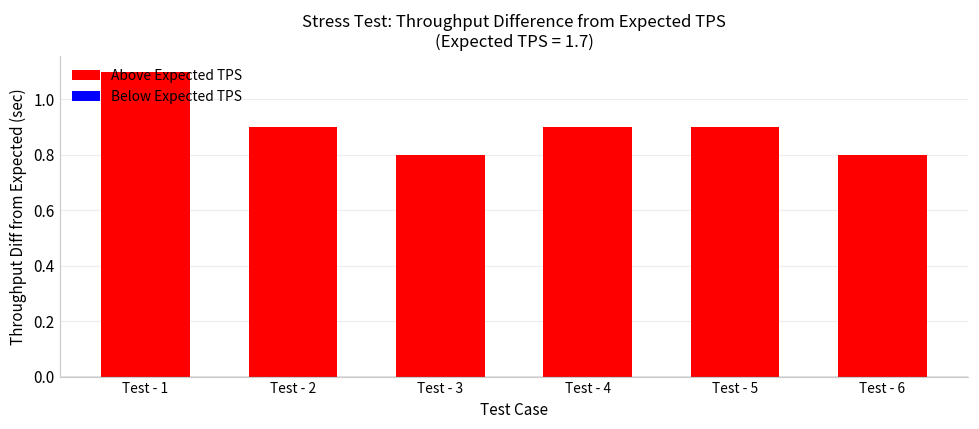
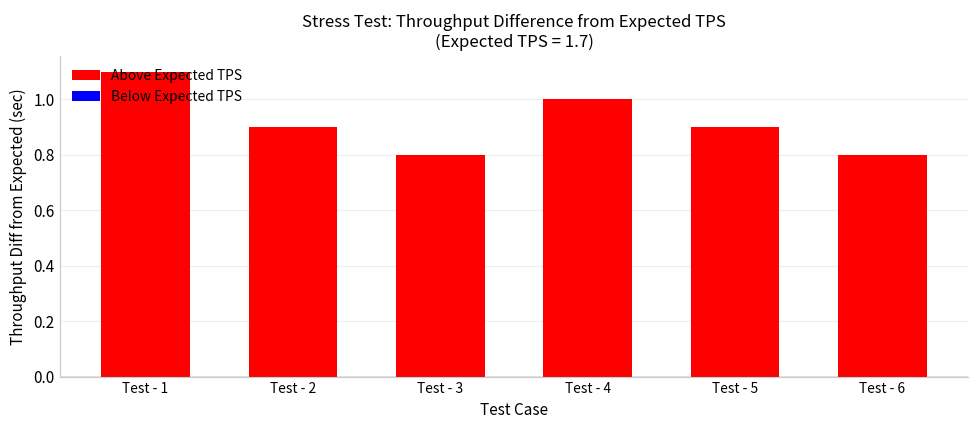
Above Expected TPS, Test - 4: 0.90 -> 1.00
